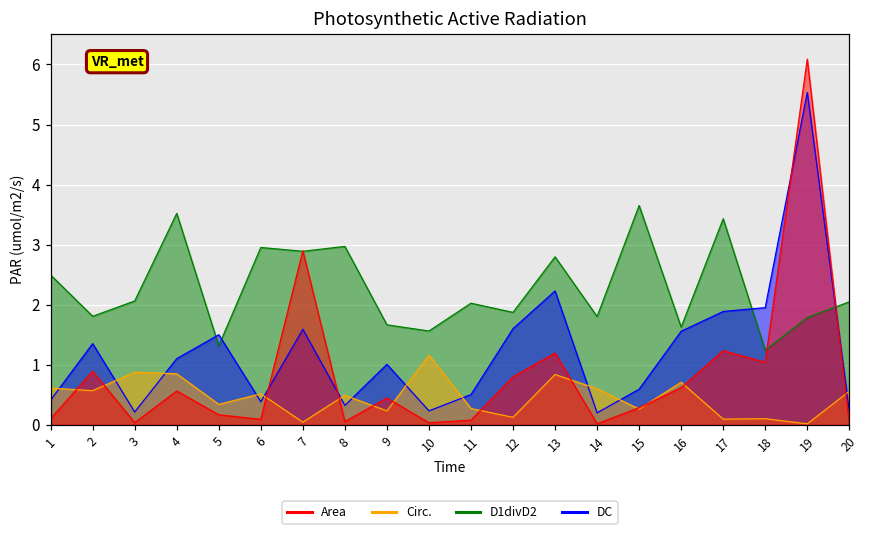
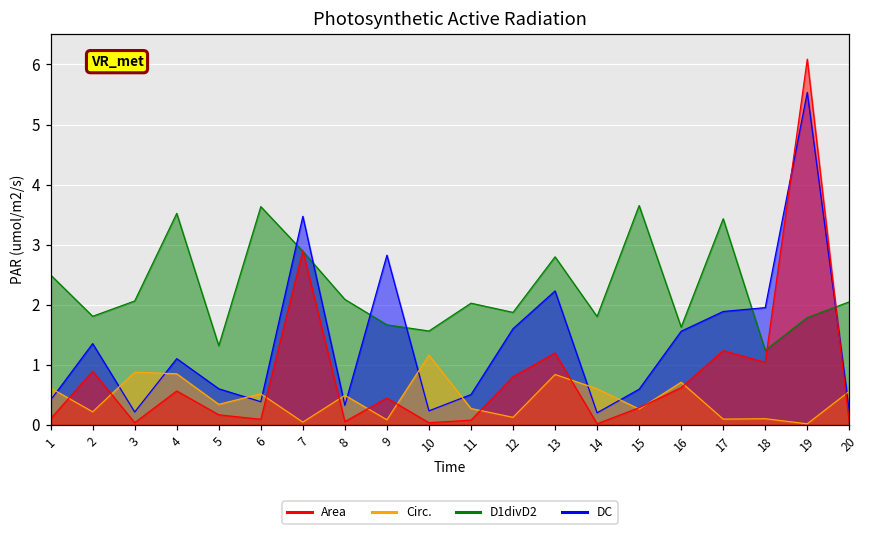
Circ., 2: 0.6 -> 0.2
DC, 5: 1.5 -> 0.6
D1divD2, 6: 3.0 -> 3.6
DC, 7: 1.6 -> 3.5
D1divD2, 8: 3.0 -> 2.1
DC, 9: 1.0 -> 2.8
Circ., 9: 0.2 -> 0.1
